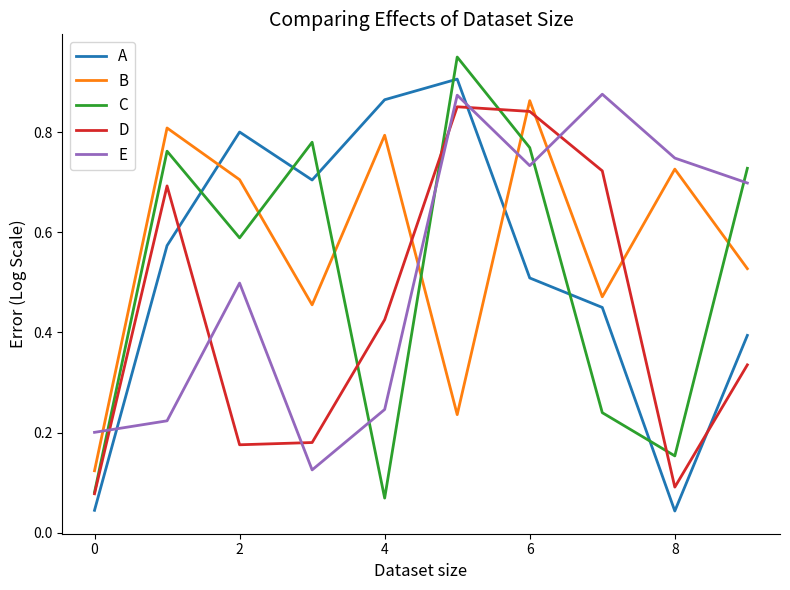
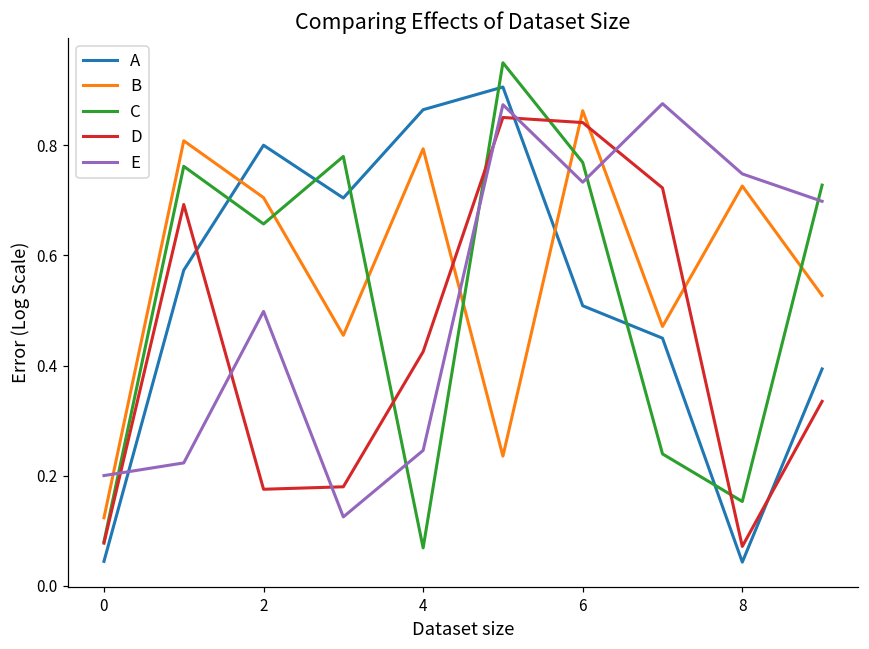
C, 2: 0.59 -> 0.66
D, 8: 0.09 -> 0.07
